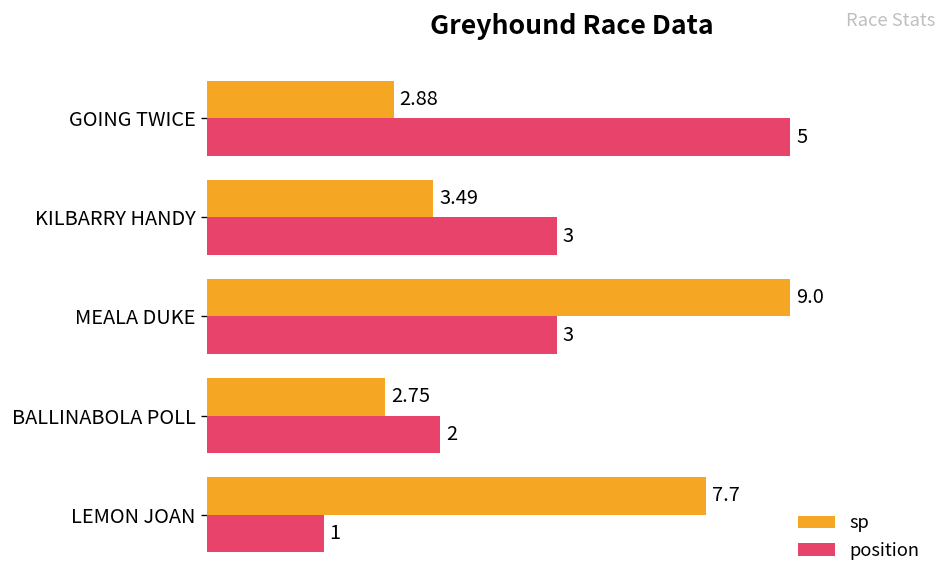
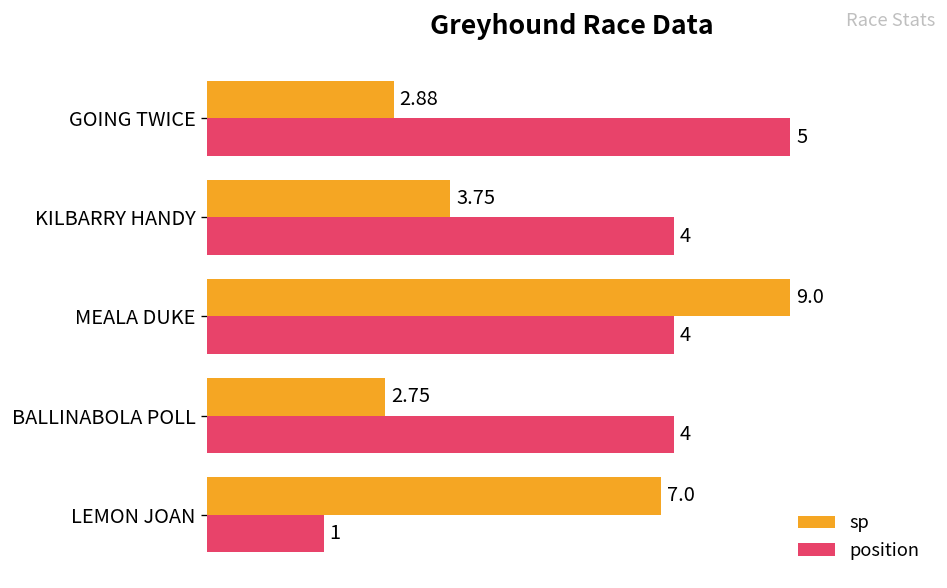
sp, KILBARRY HANDY: 3.49 -> 3.75
position, KILBARRY HANDY: 3 -> 4
position, MEALA DUKE: 3 -> 4
position, BALLINABOLA POLL: 2 -> 4
sp, LEMON JOAN: 7.7 -> 7.0
